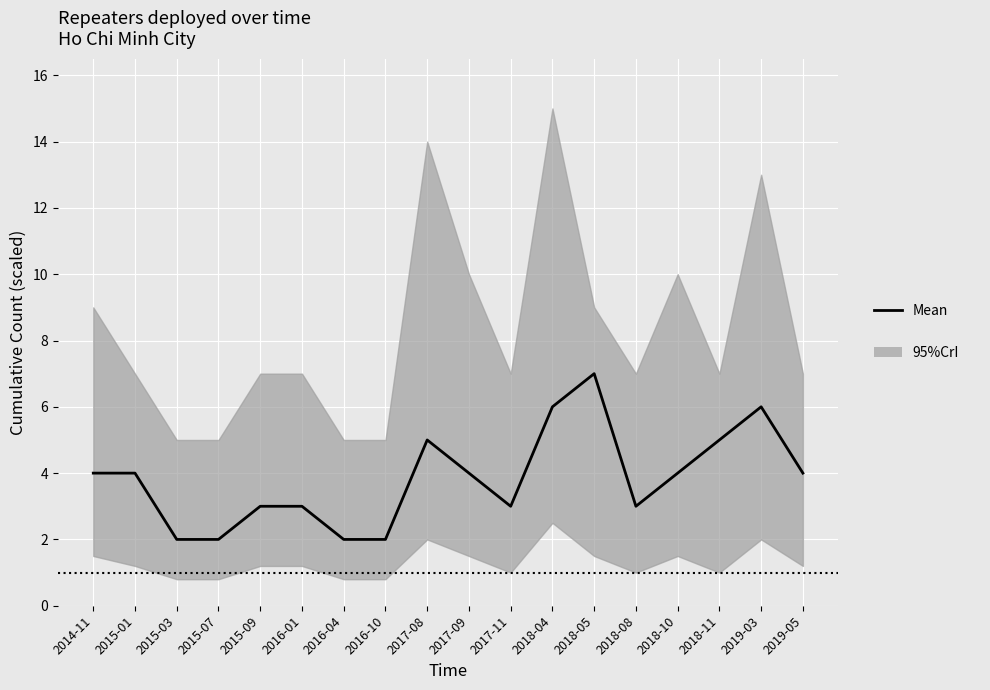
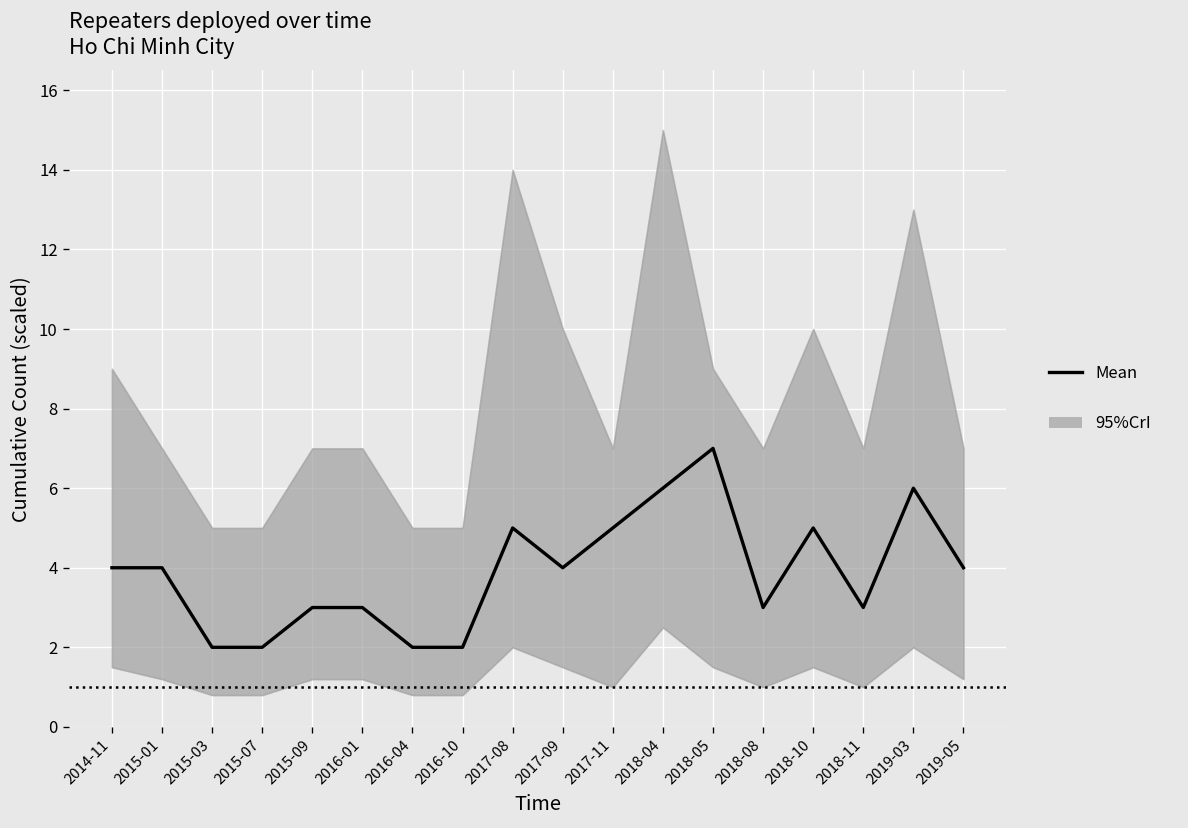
Mean, 2017-11: 3 -> 5
Mean, 2018-10: 4 -> 5
Mean, 2018-11: 5 -> 3
